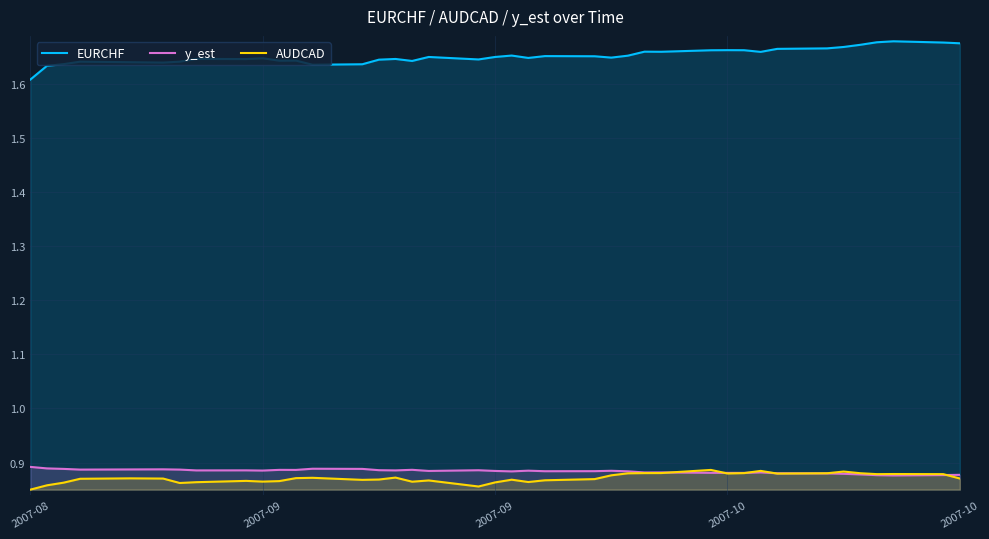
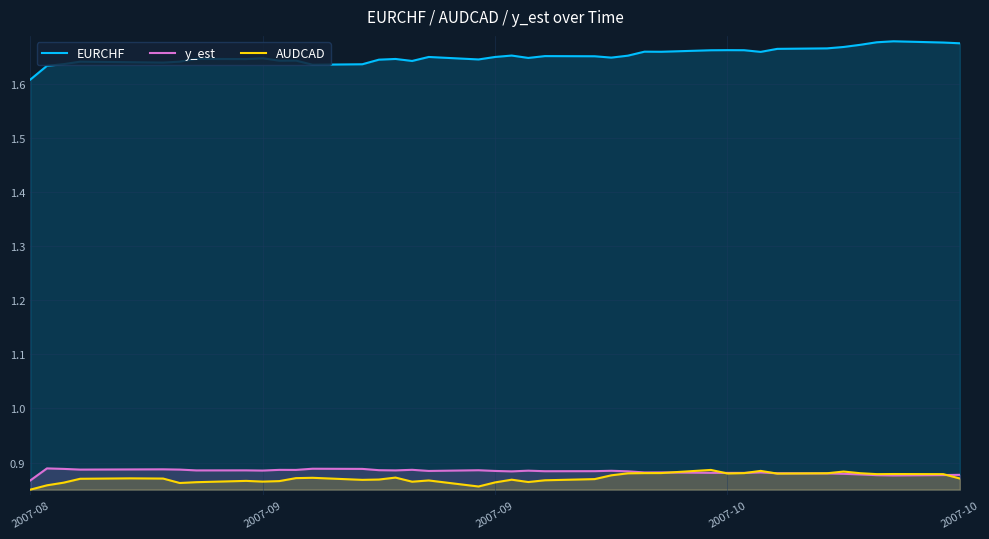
y_est, 2007-08: 0.89 -> 0.87
